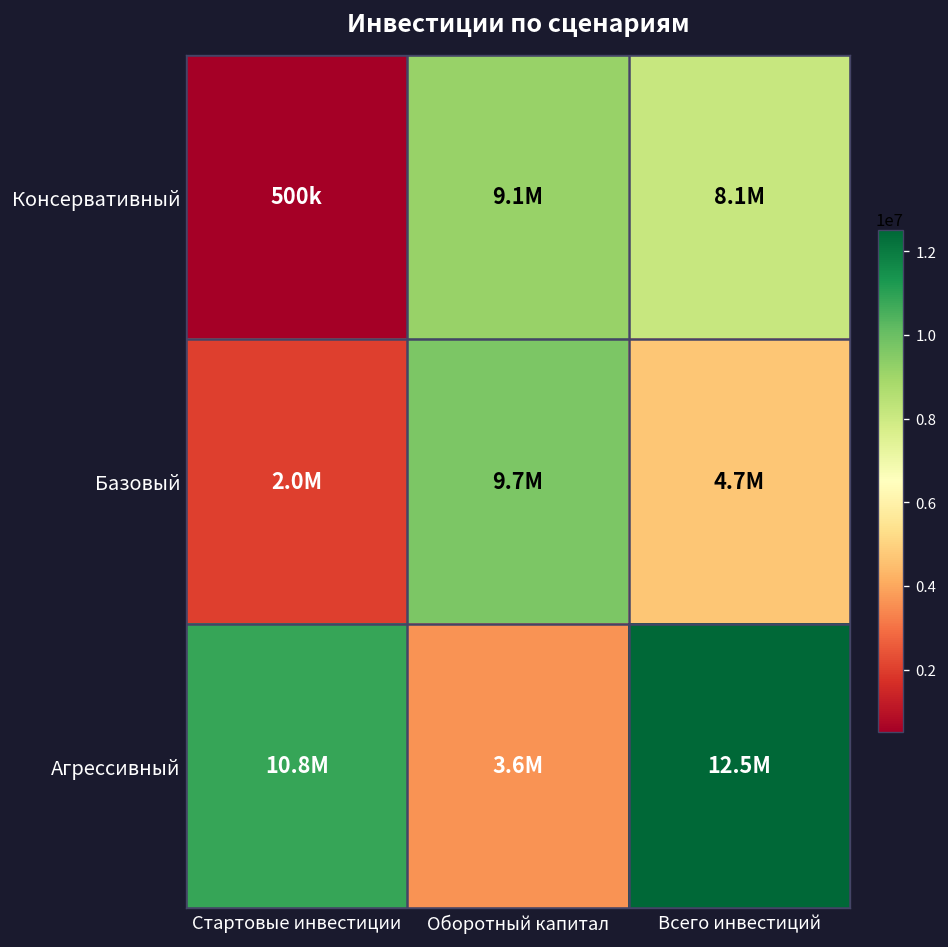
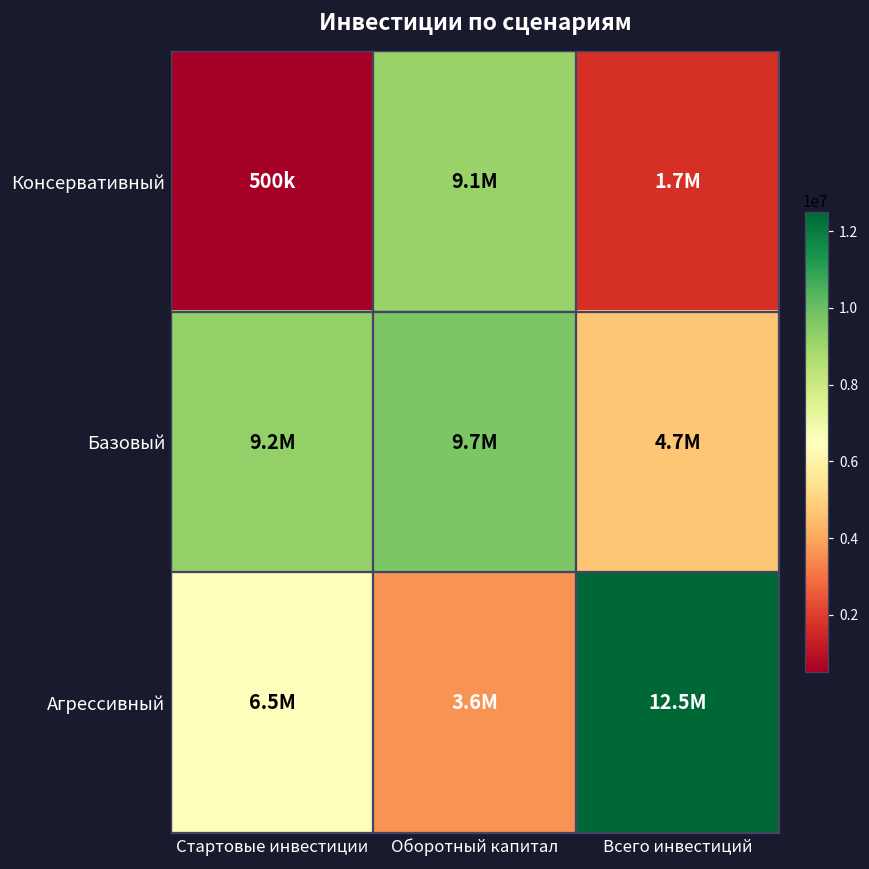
Консервативный, Всего инвестиций: 8.1M -> 1.7M
Базовый, Стартовые инвестиции: 2.0M -> 9.2M
Агрессивный, Стартовые инвестиции: 10.8M -> 6.5M
